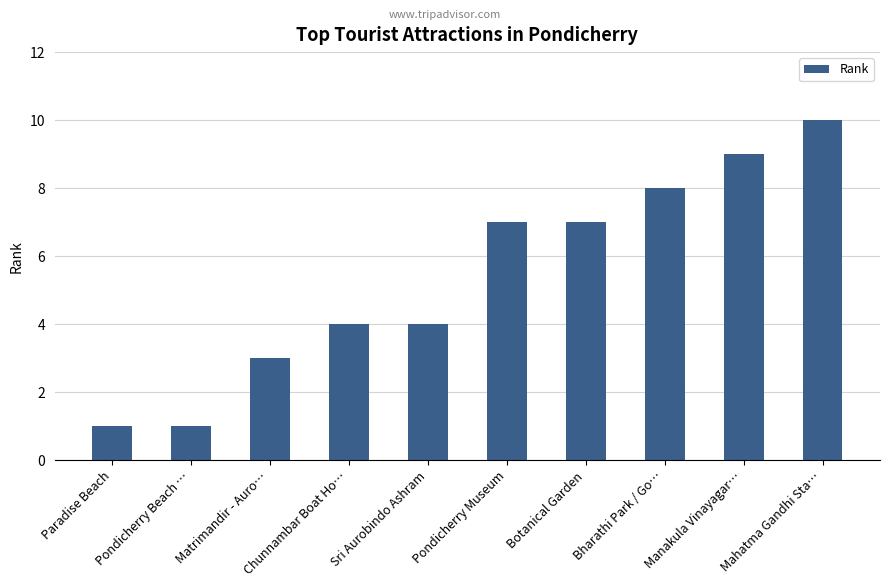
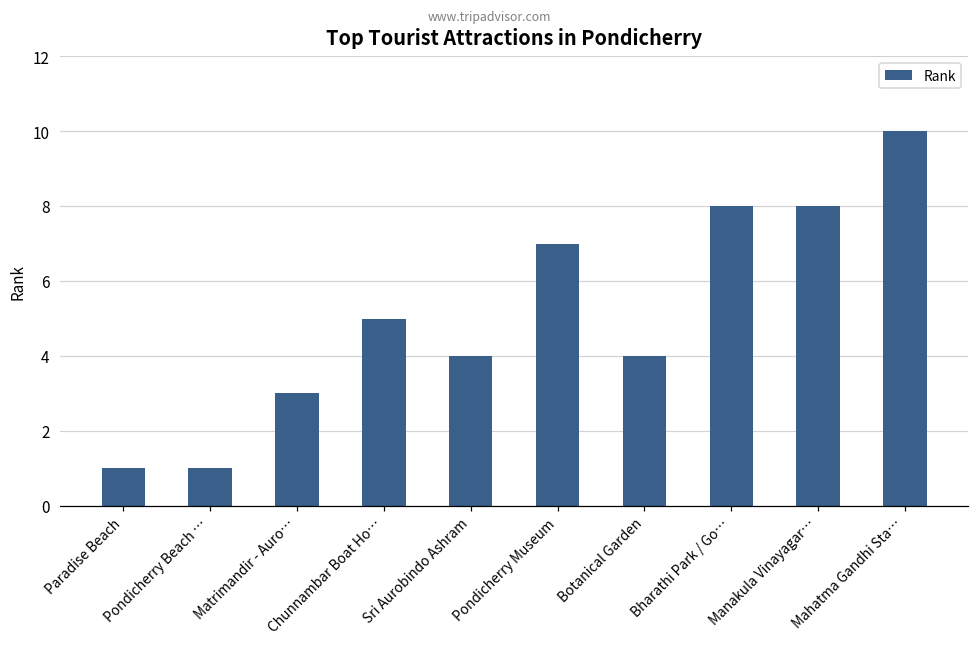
Chunnambar Boat Ho…: 4 -> 5
Botanical Garden: 7 -> 4
Manakula Vinayagar…: 9 -> 8
